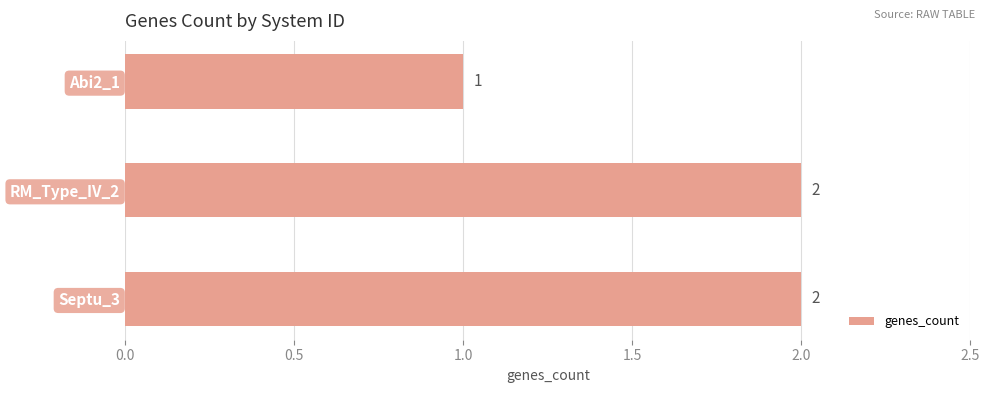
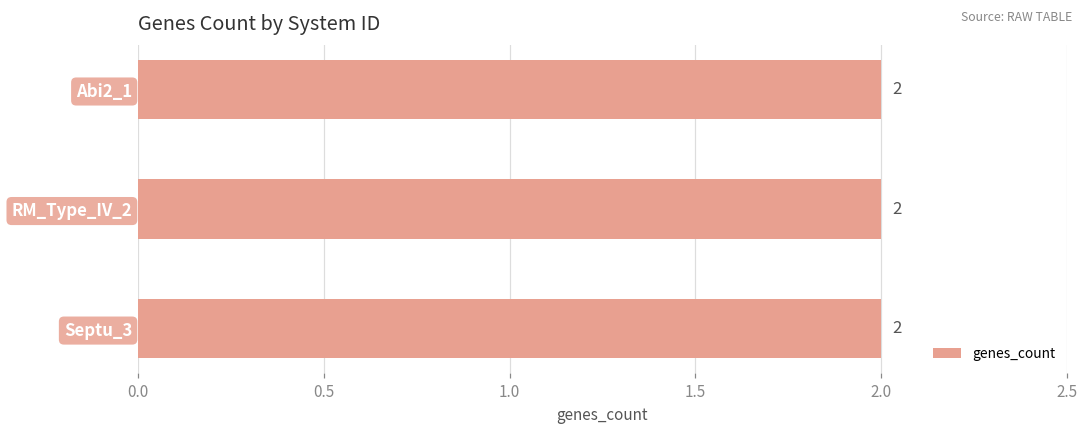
Abi2_1: 1 -> 2
